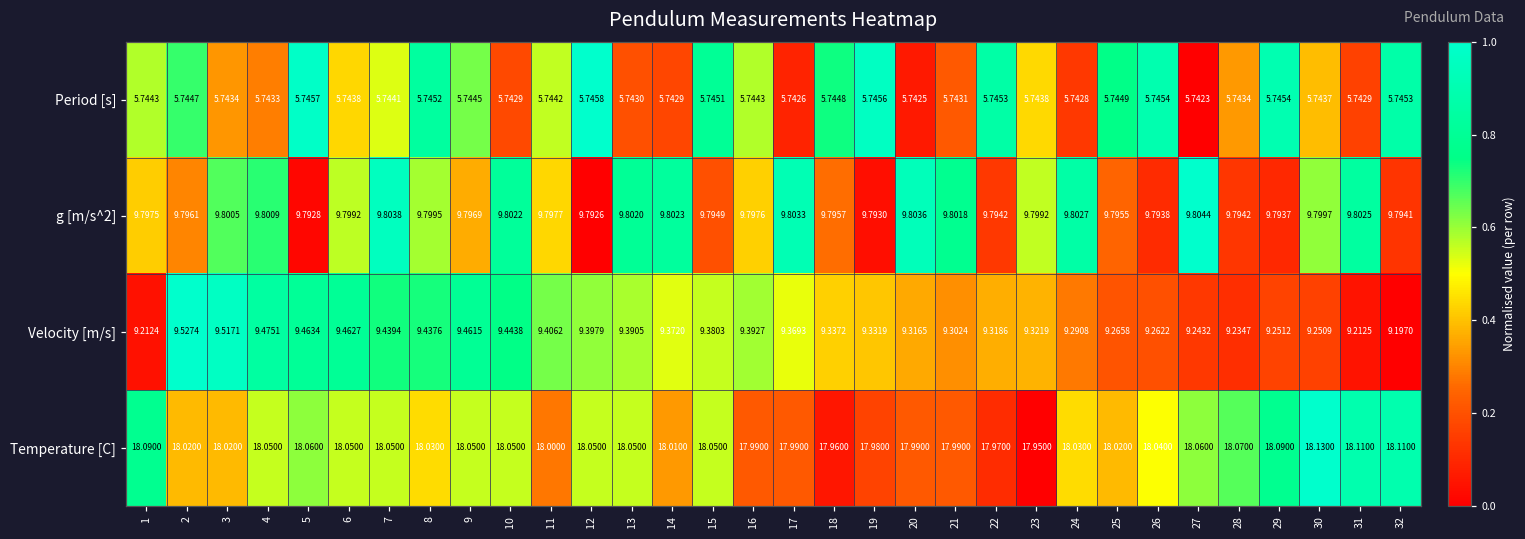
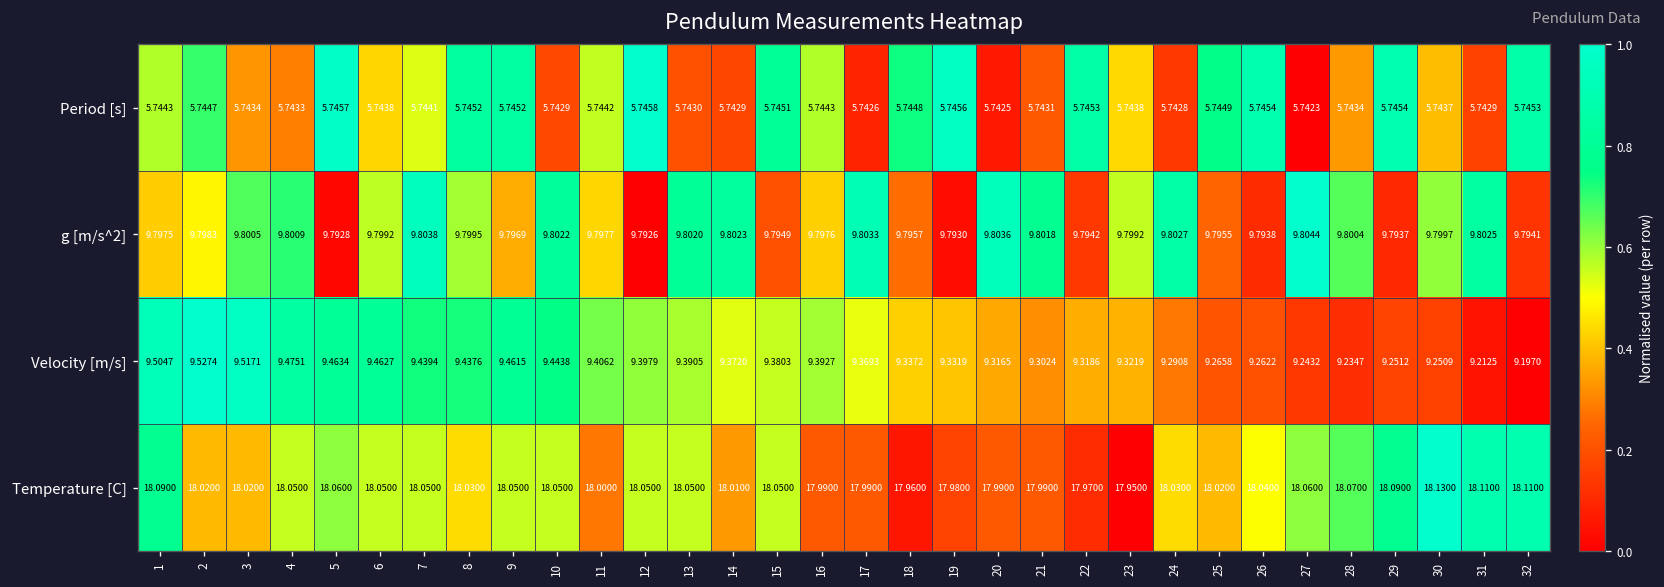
Period [s], 9: 5.7445 -> 5.7452
g [m/s^2], 2: 9.7961 -> 9.7983
g [m/s^2], 28: 9.7942 -> 9.8004
Velocity [m/s], 1: 9.2124 -> 9.5047
